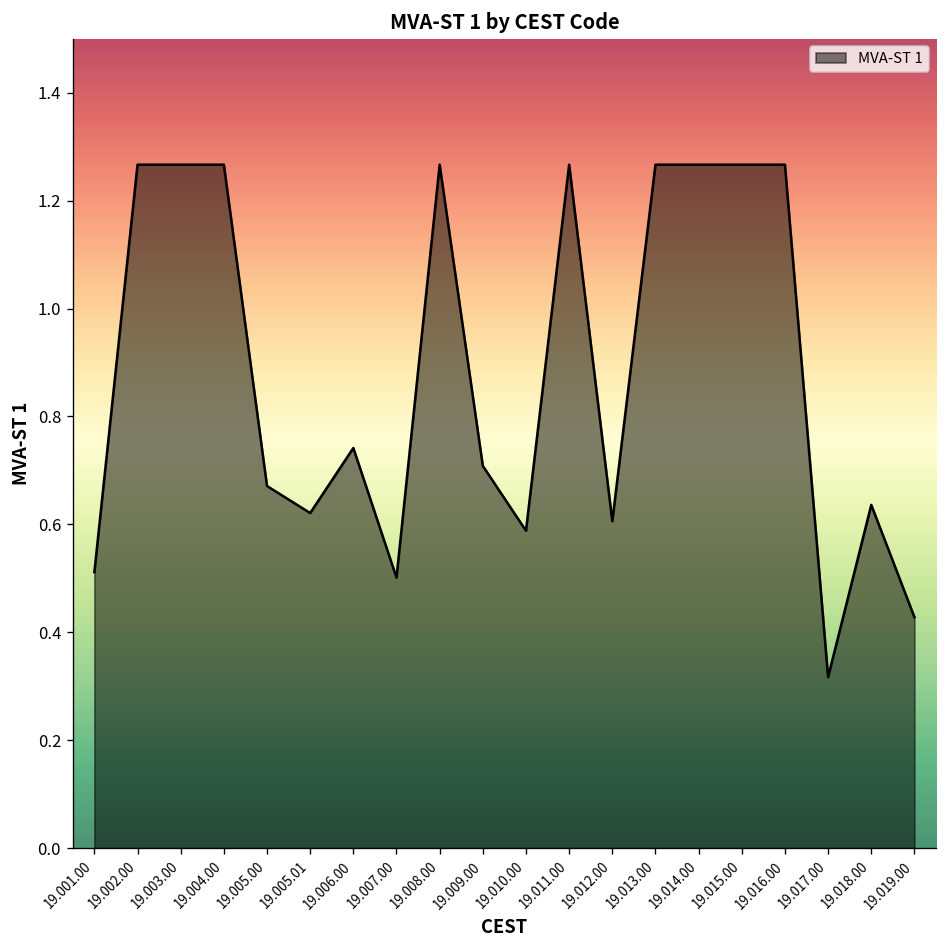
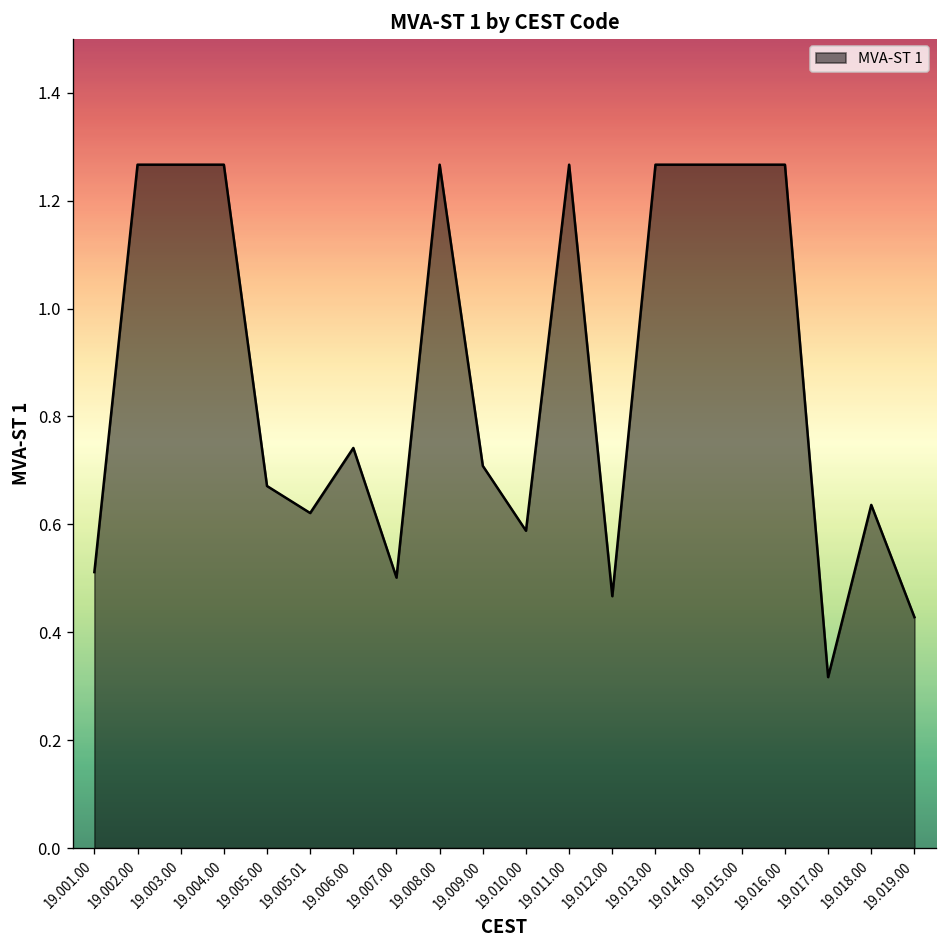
19.012.00: 0.61 -> 0.47
